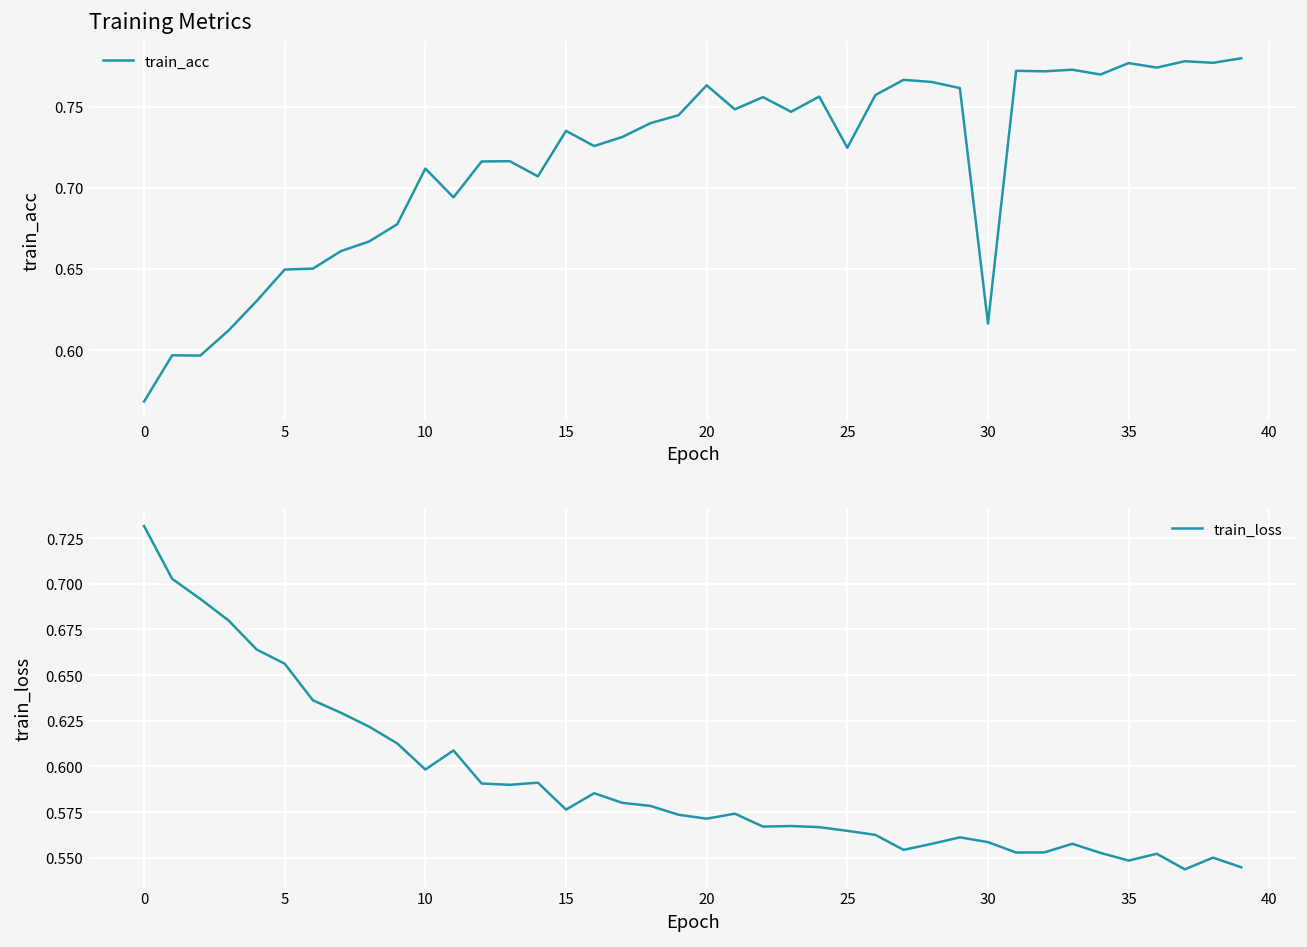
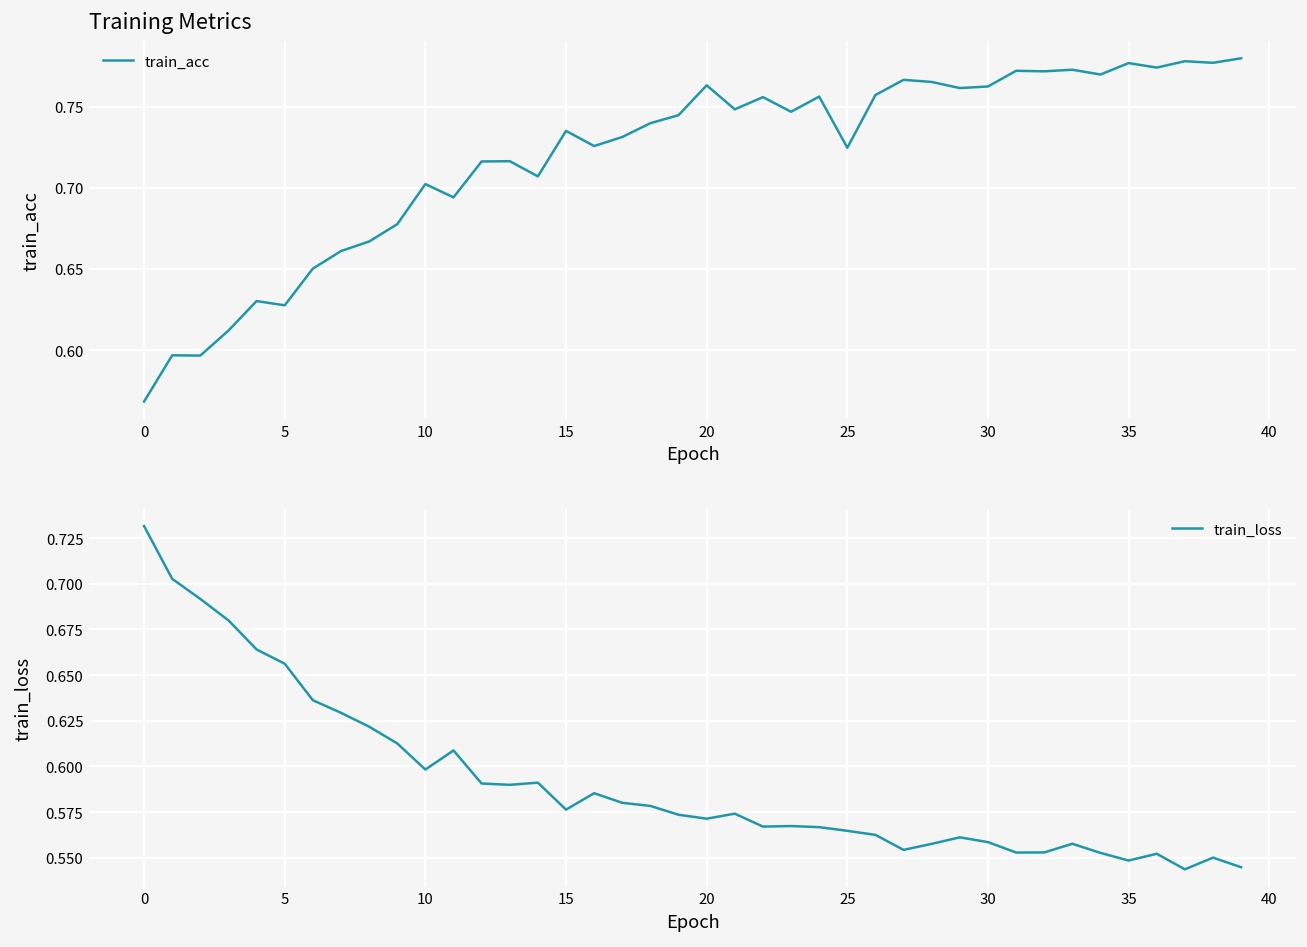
Training Metrics, 5: 0.650 -> 0.628
Training Metrics, 10: 0.712 -> 0.702
Training Metrics, 30: 0.616 -> 0.763
